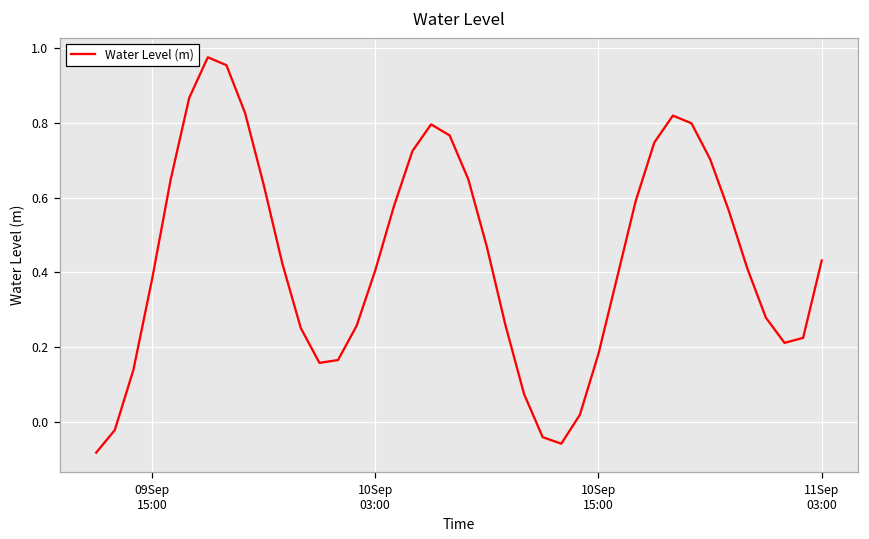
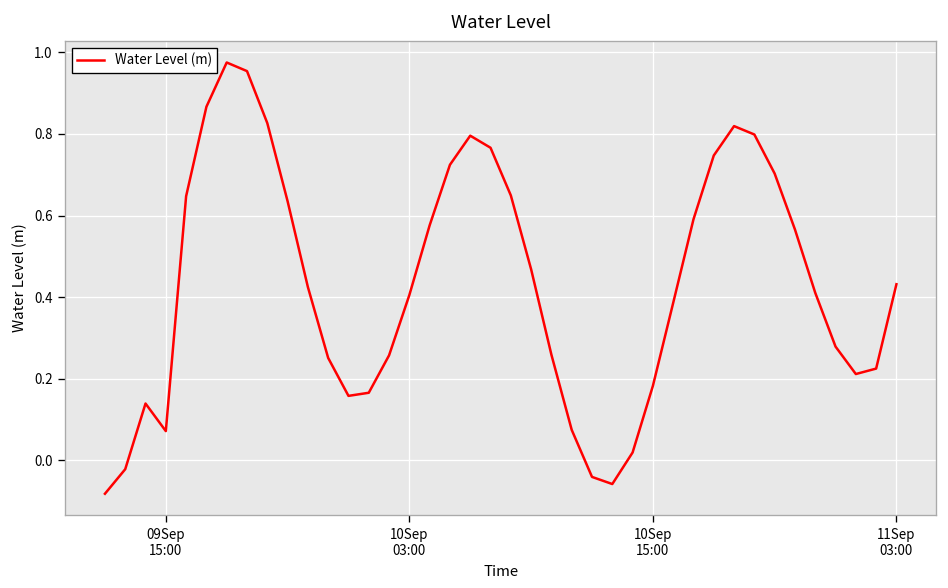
09Sep 15:00: 0.38 -> 0.07
